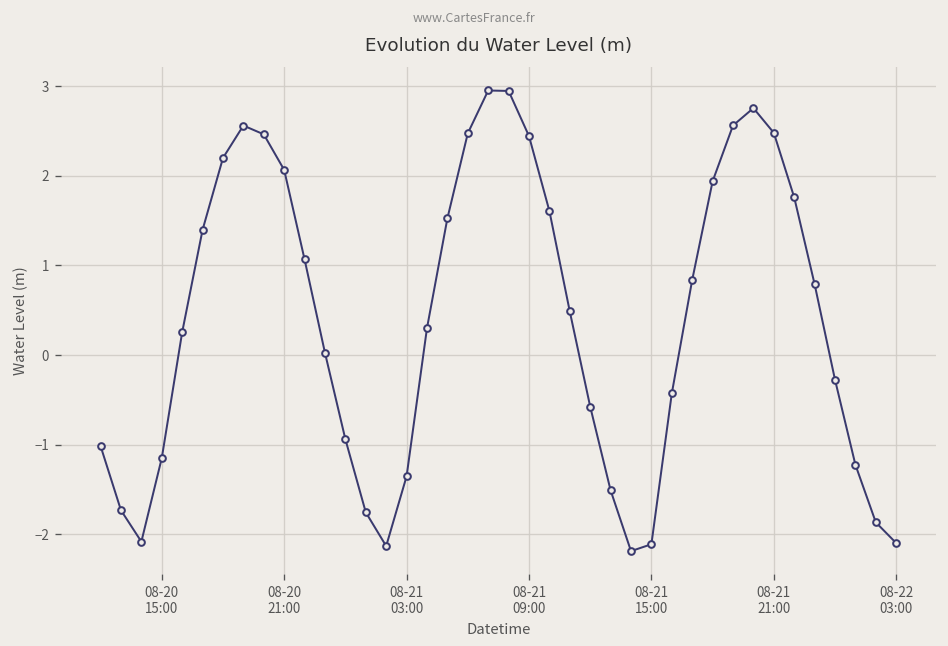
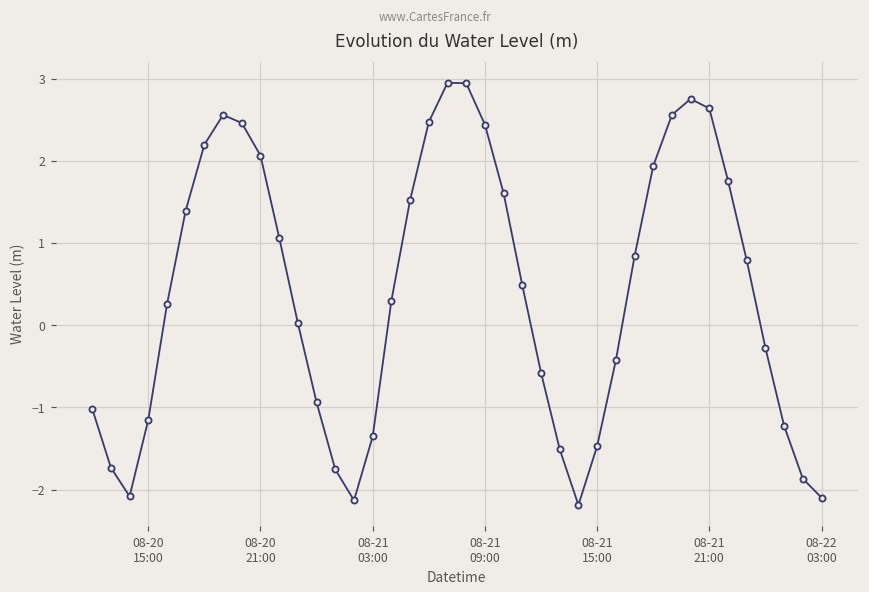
08-21 15:00: -2.1 -> -1.5
08-21 21:00: 2.5 -> 2.6
